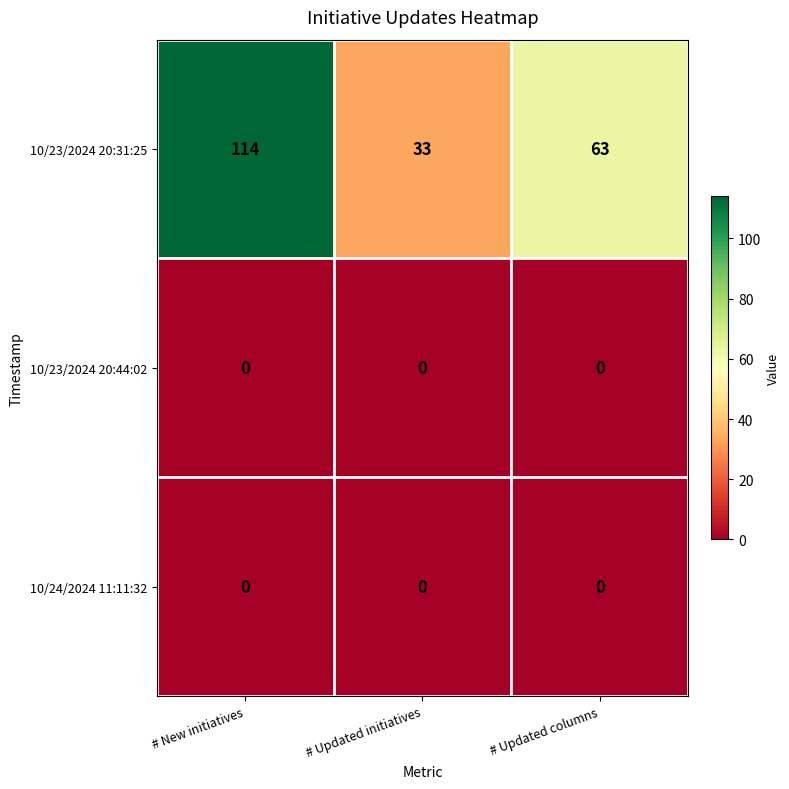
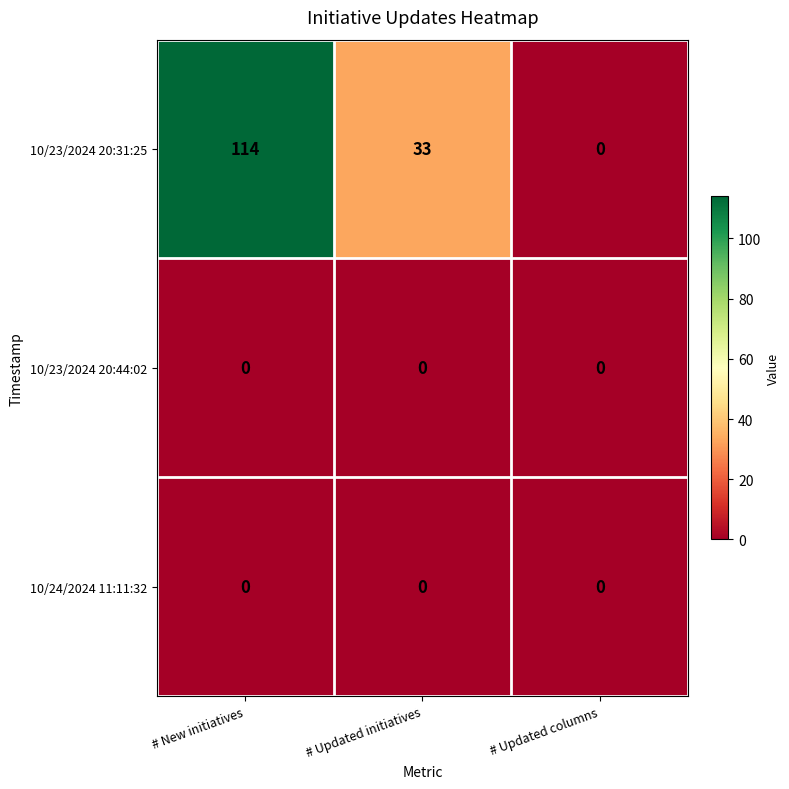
10/23/2024 20:31:25, # Updated columns: 63 -> 0
